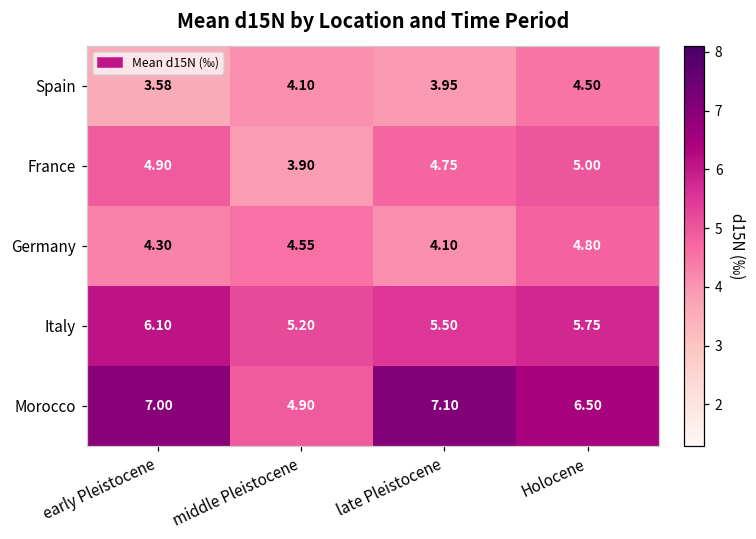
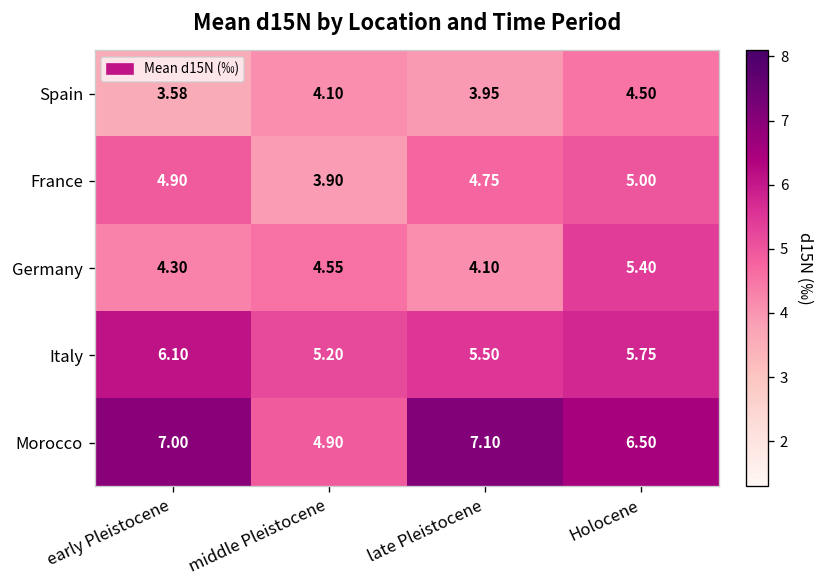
Germany, Holocene: 4.80 -> 5.40
